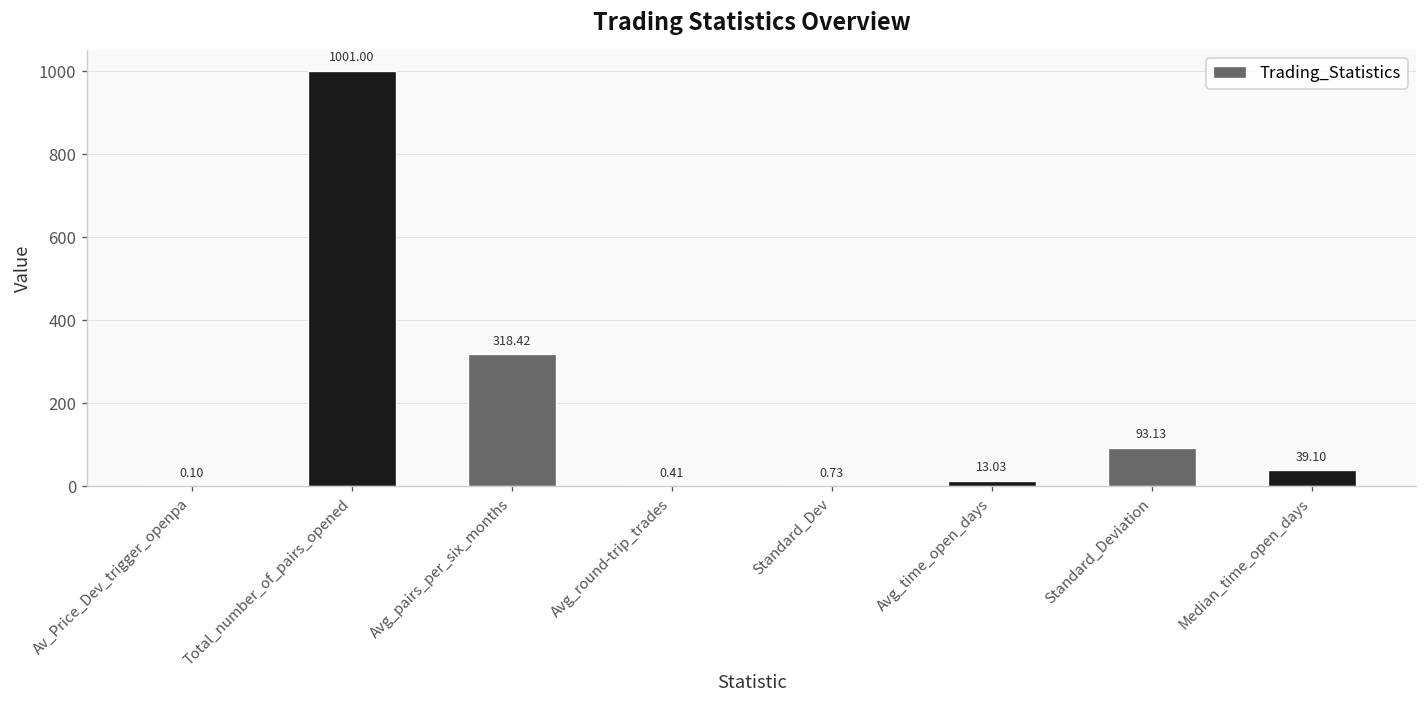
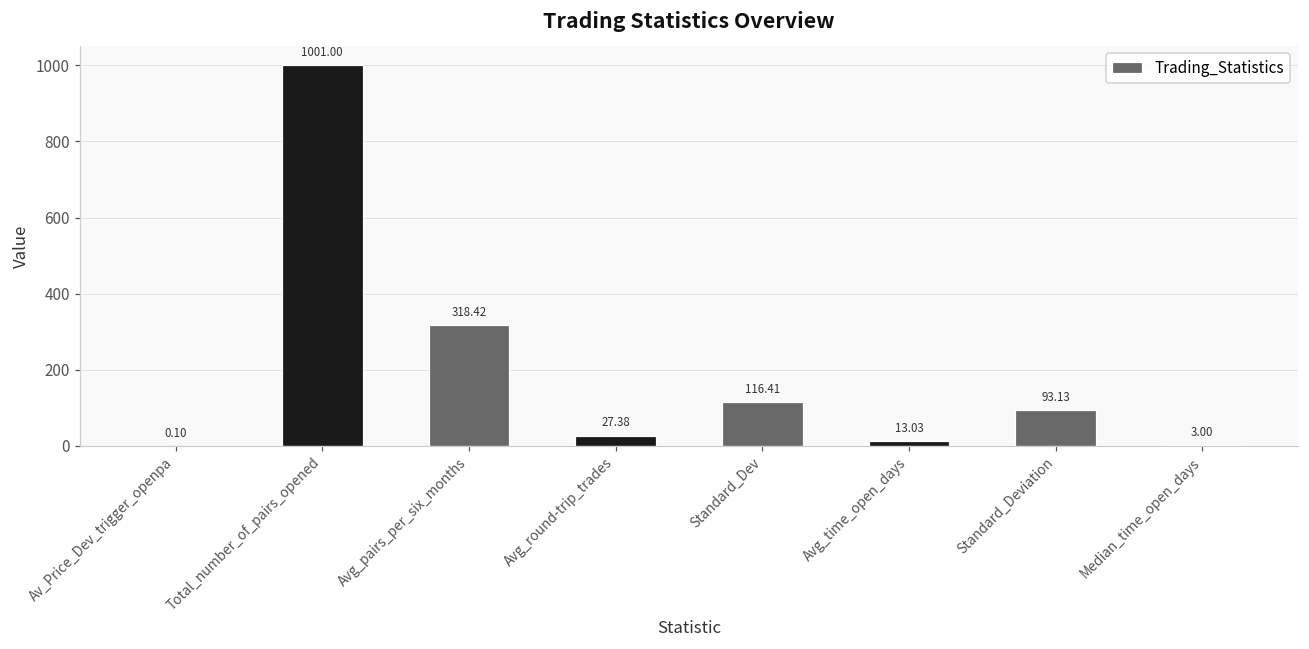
Avg_round-trip_trades: 0.41 -> 27.38
Standard_Dev: 0.73 -> 116.41
Median_time_open_days: 39.10 -> 3.00
